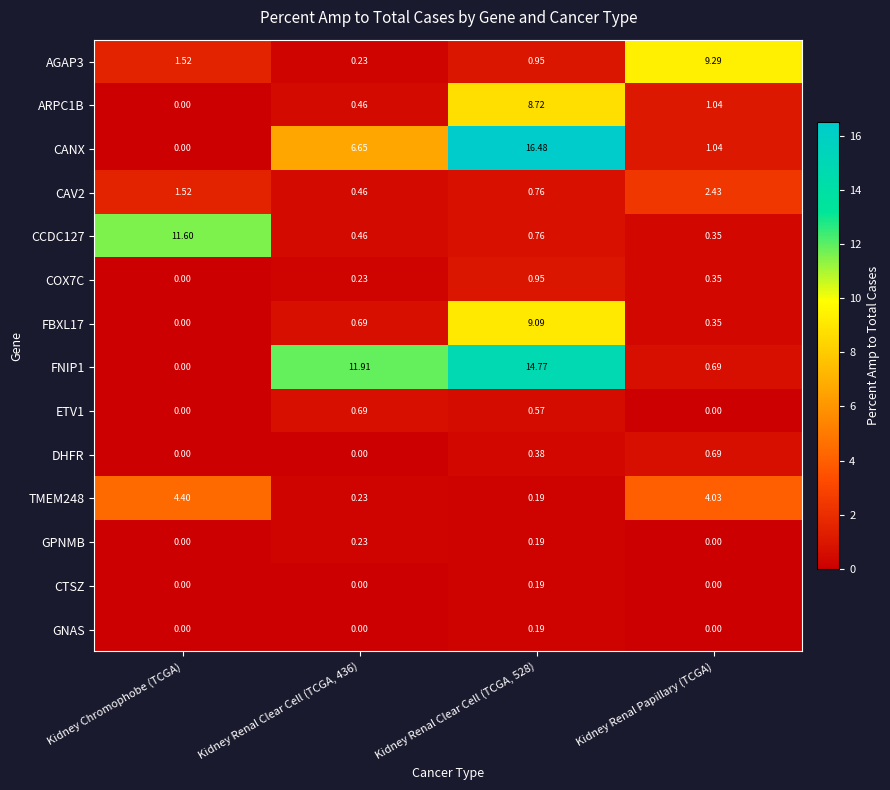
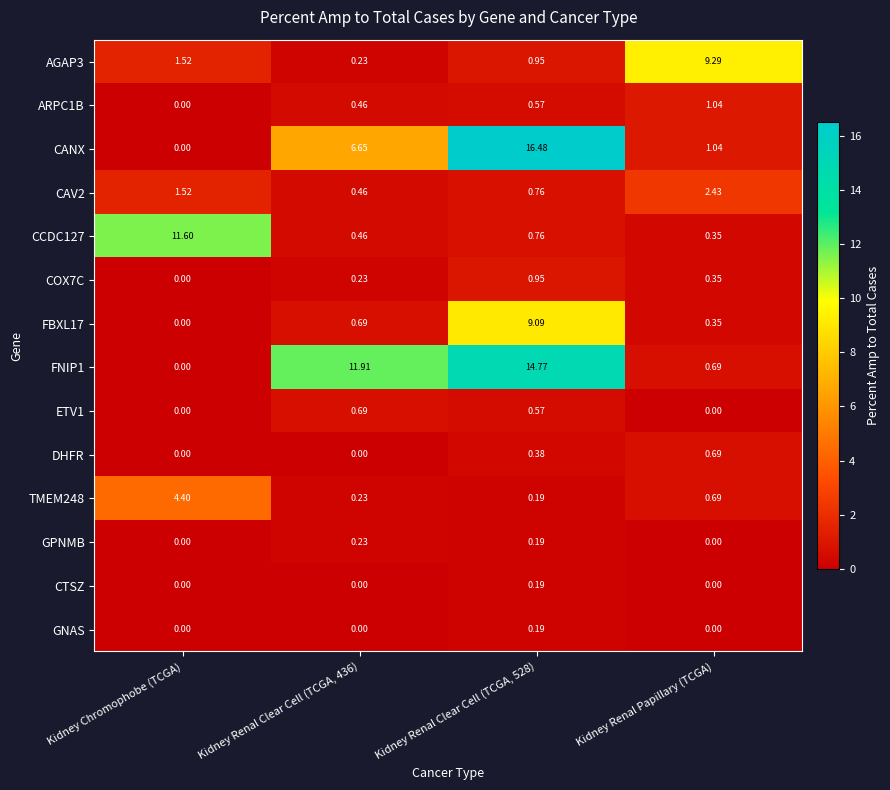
ARPC1B, Kidney Renal Clear Cell (TCGA, 528): 8.72 -> 0.57
TMEM248, Kidney Renal Papillary (TCGA): 4.03 -> 0.69
